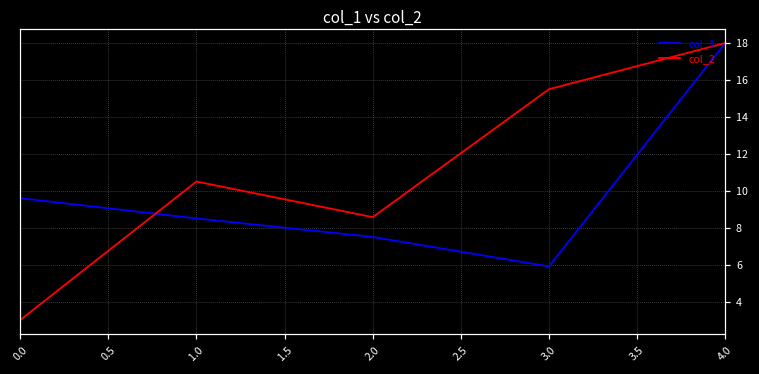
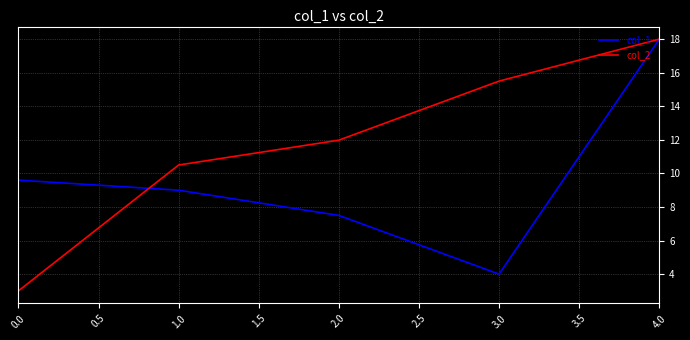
col_1, 1.0: 8.5 -> 9.0
col_2, 2.0: 8.6 -> 12.0
col_1, 3.0: 5.9 -> 4.0
